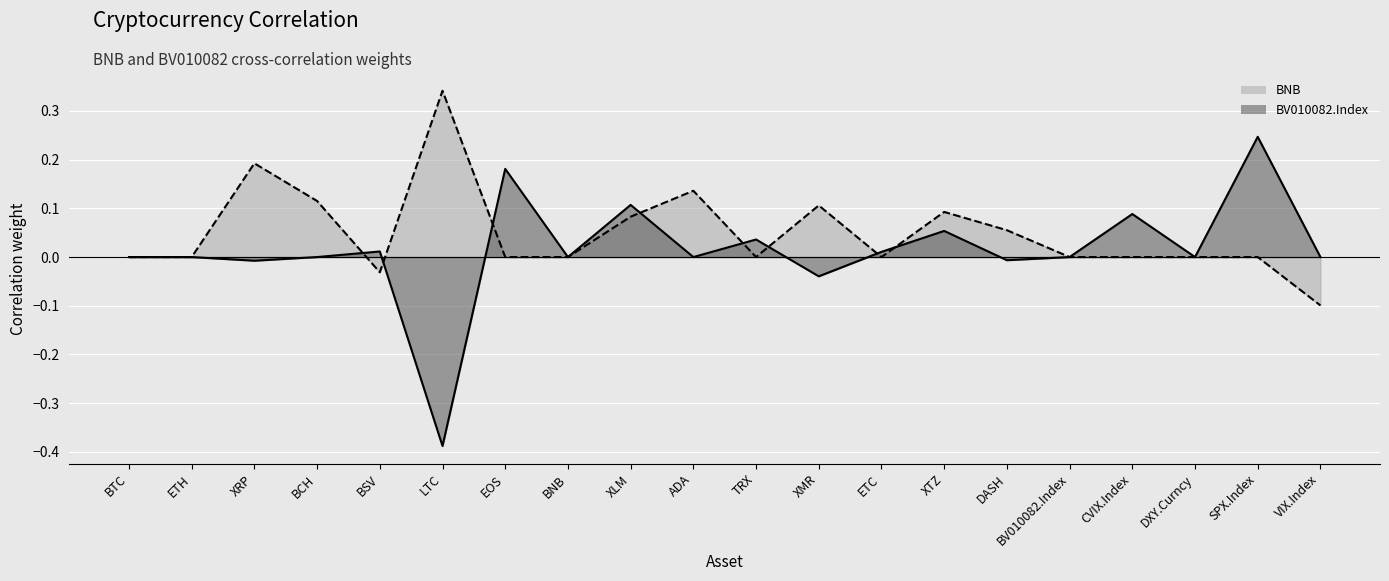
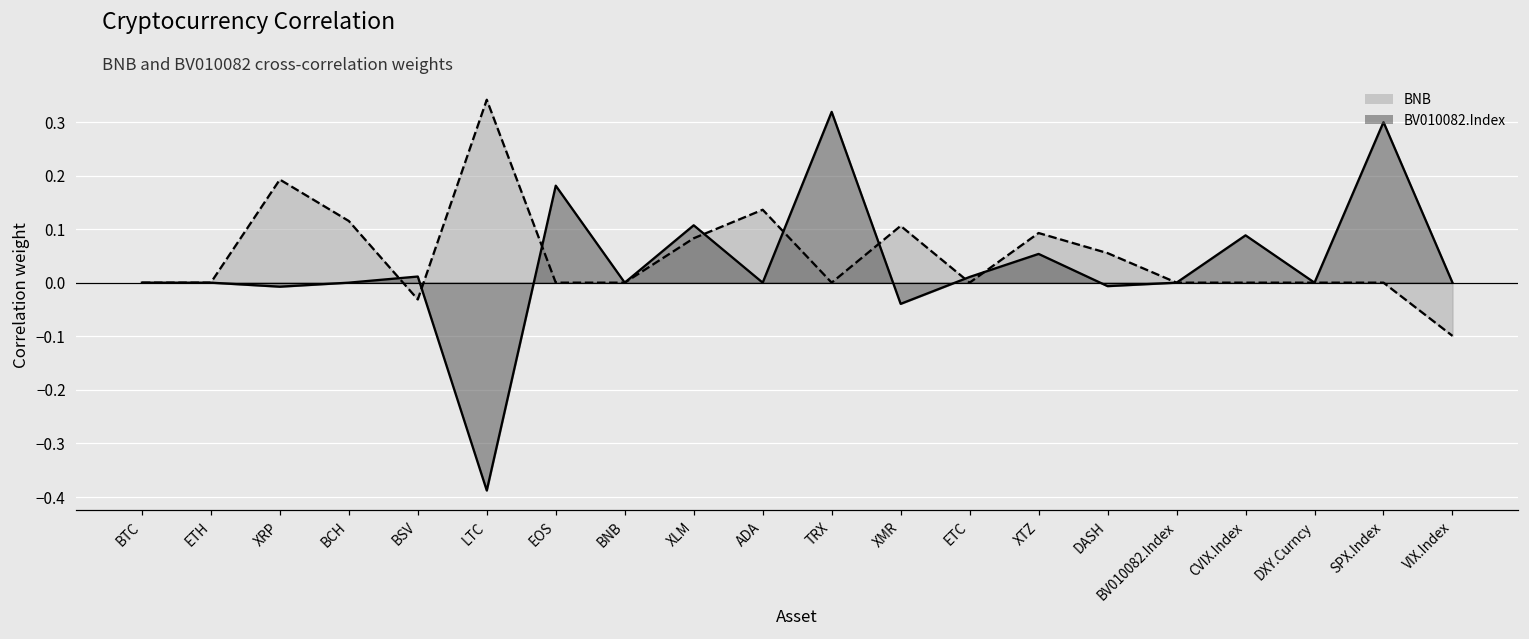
BV010082.Index, TRX: 0.04 -> 0.32
BV010082.Index, SPX.Index: 0.25 -> 0.30
